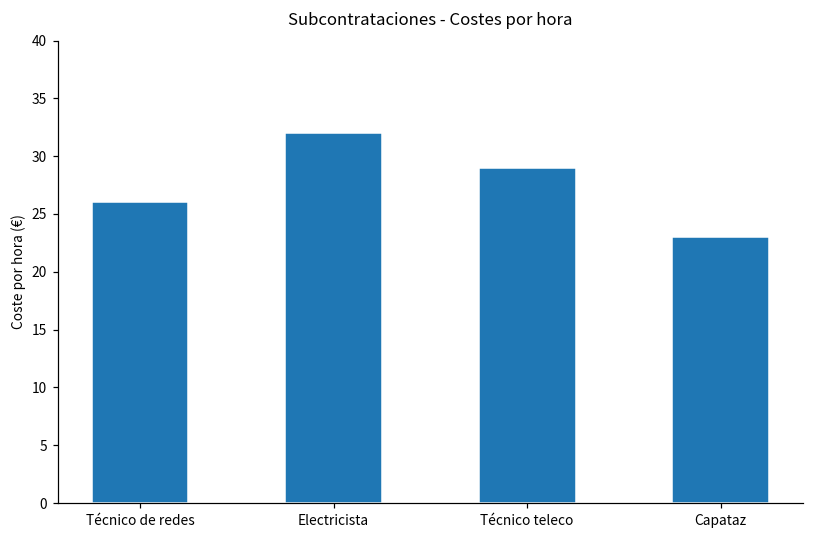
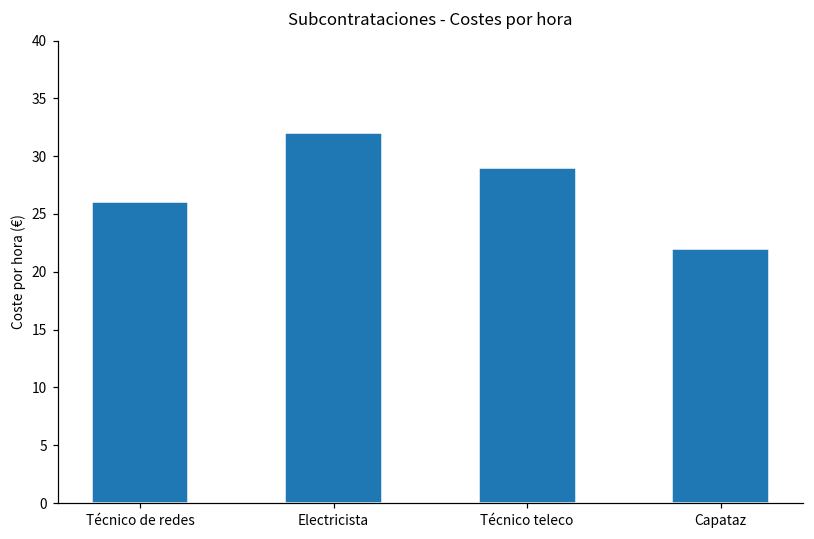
Capataz: 23 -> 22
